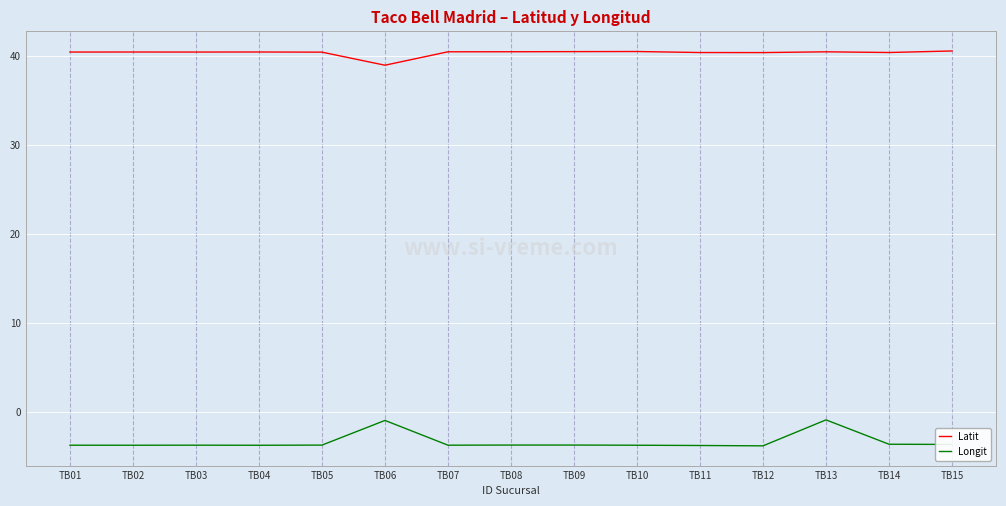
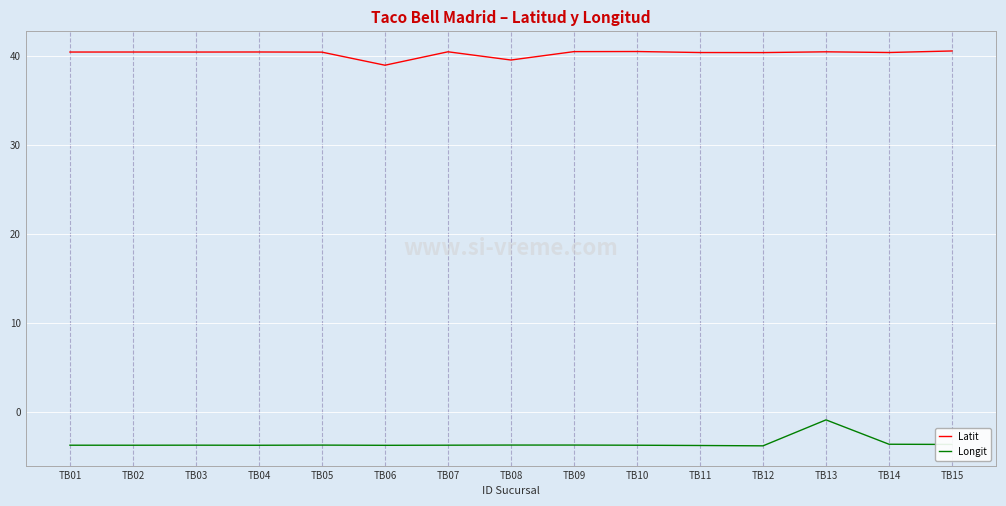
Longit, TB06: -1 -> -4
Latit, TB08: 40.5 -> 39.5
